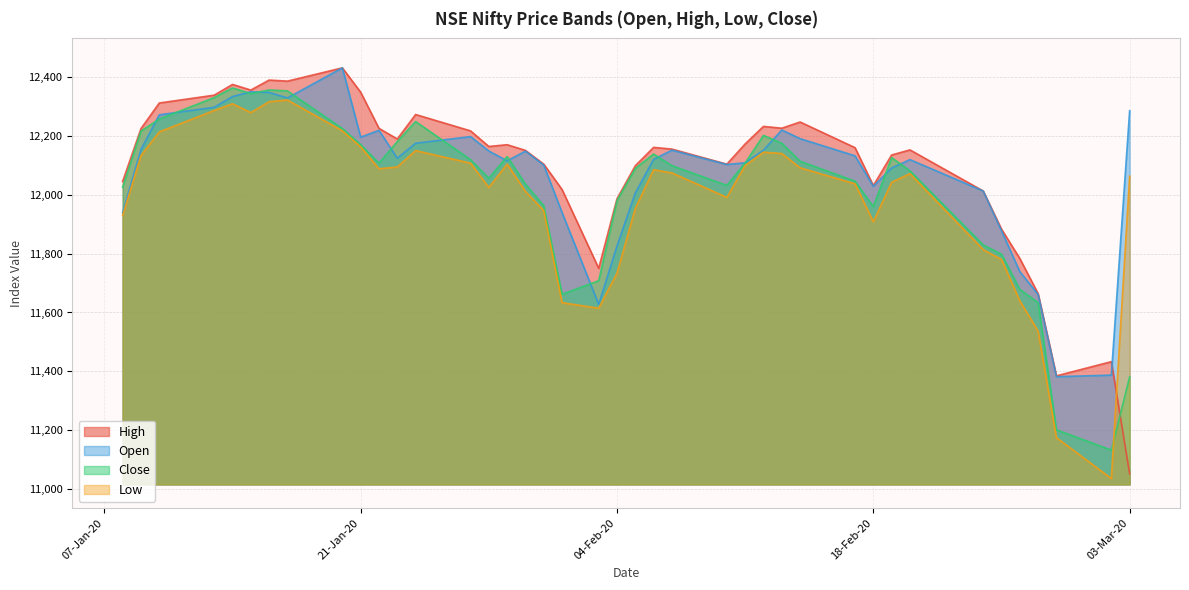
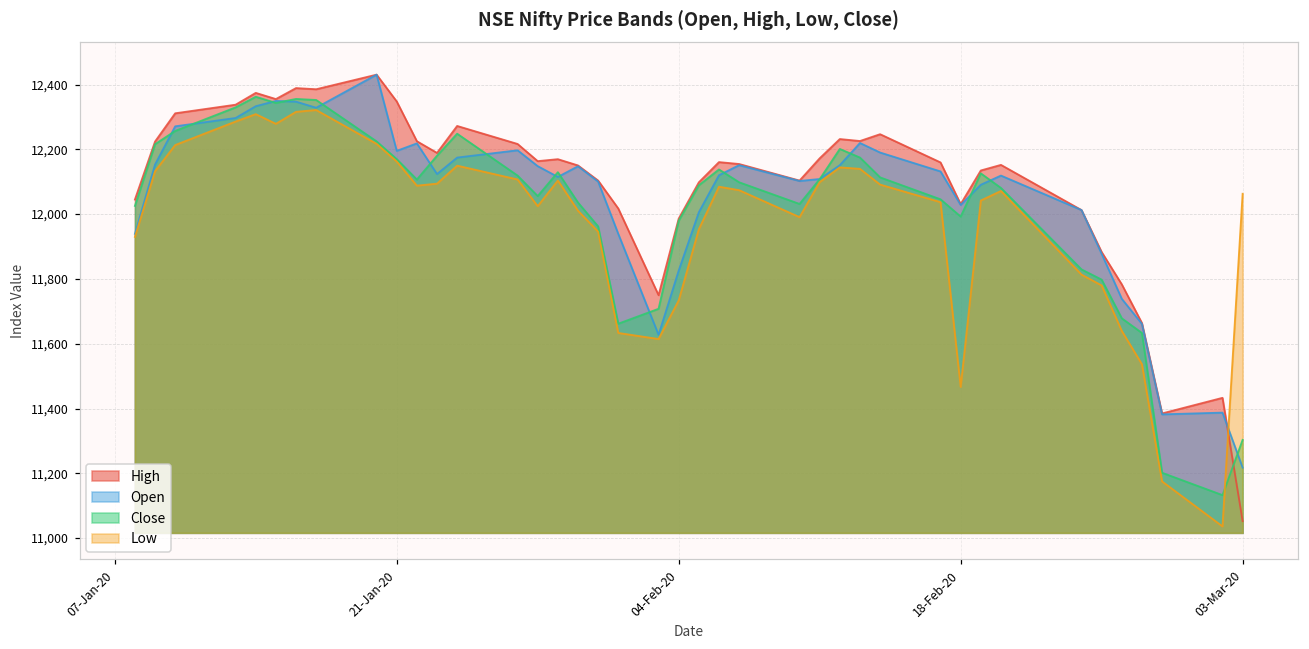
Close, 18-Feb-20: 11,960 -> 11,990
Low, 18-Feb-20: 11,910 -> 11,470
Open, 03-Mar-20: 12,290 -> 11,220
Close, 03-Mar-20: 11,380 -> 11,300
